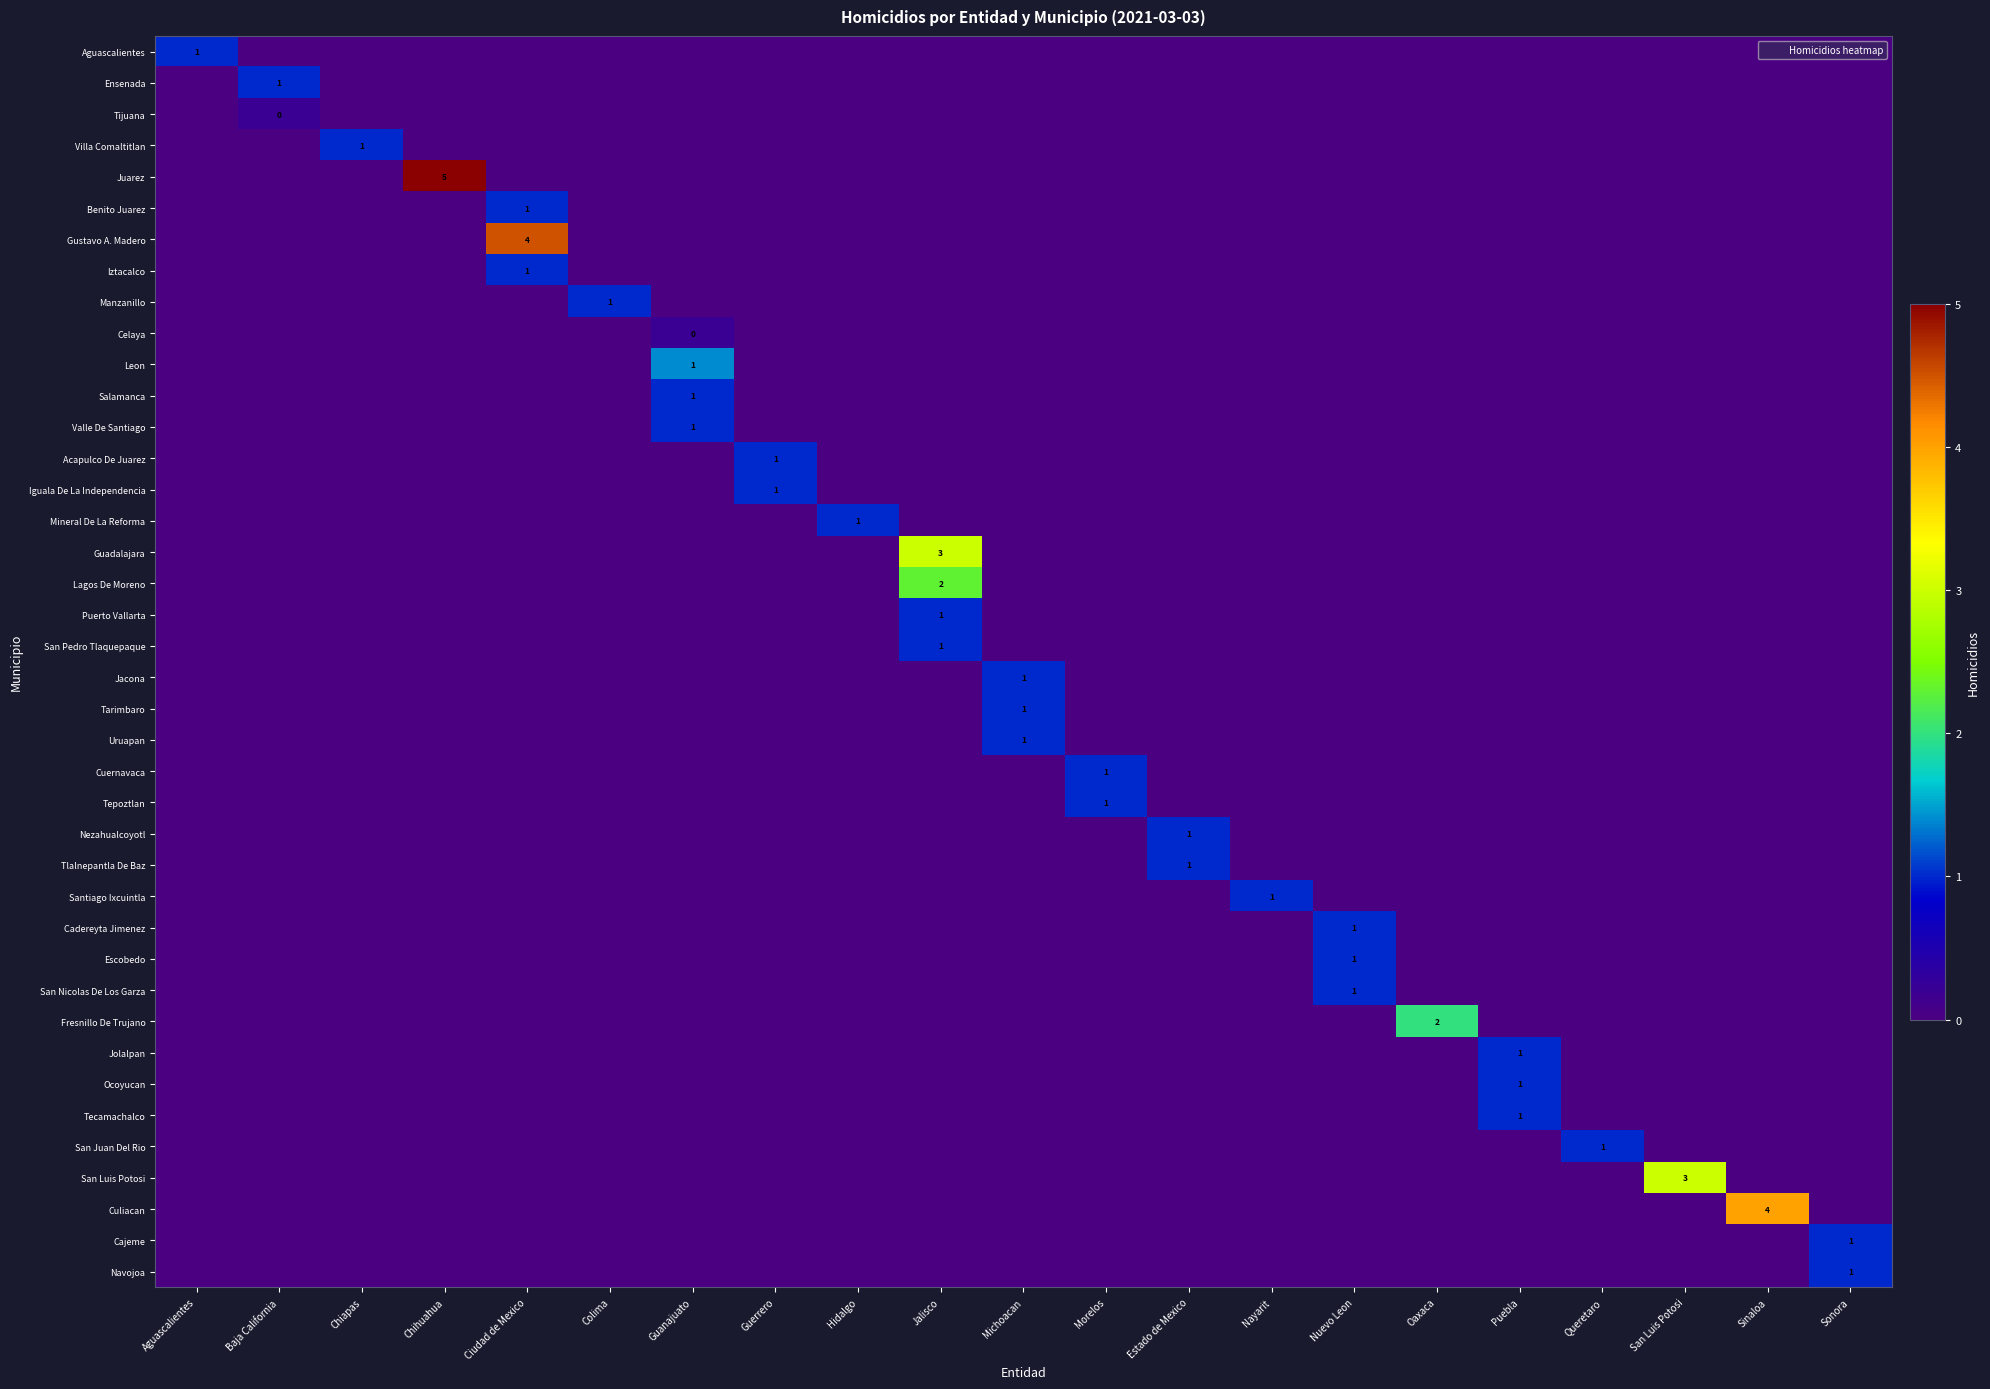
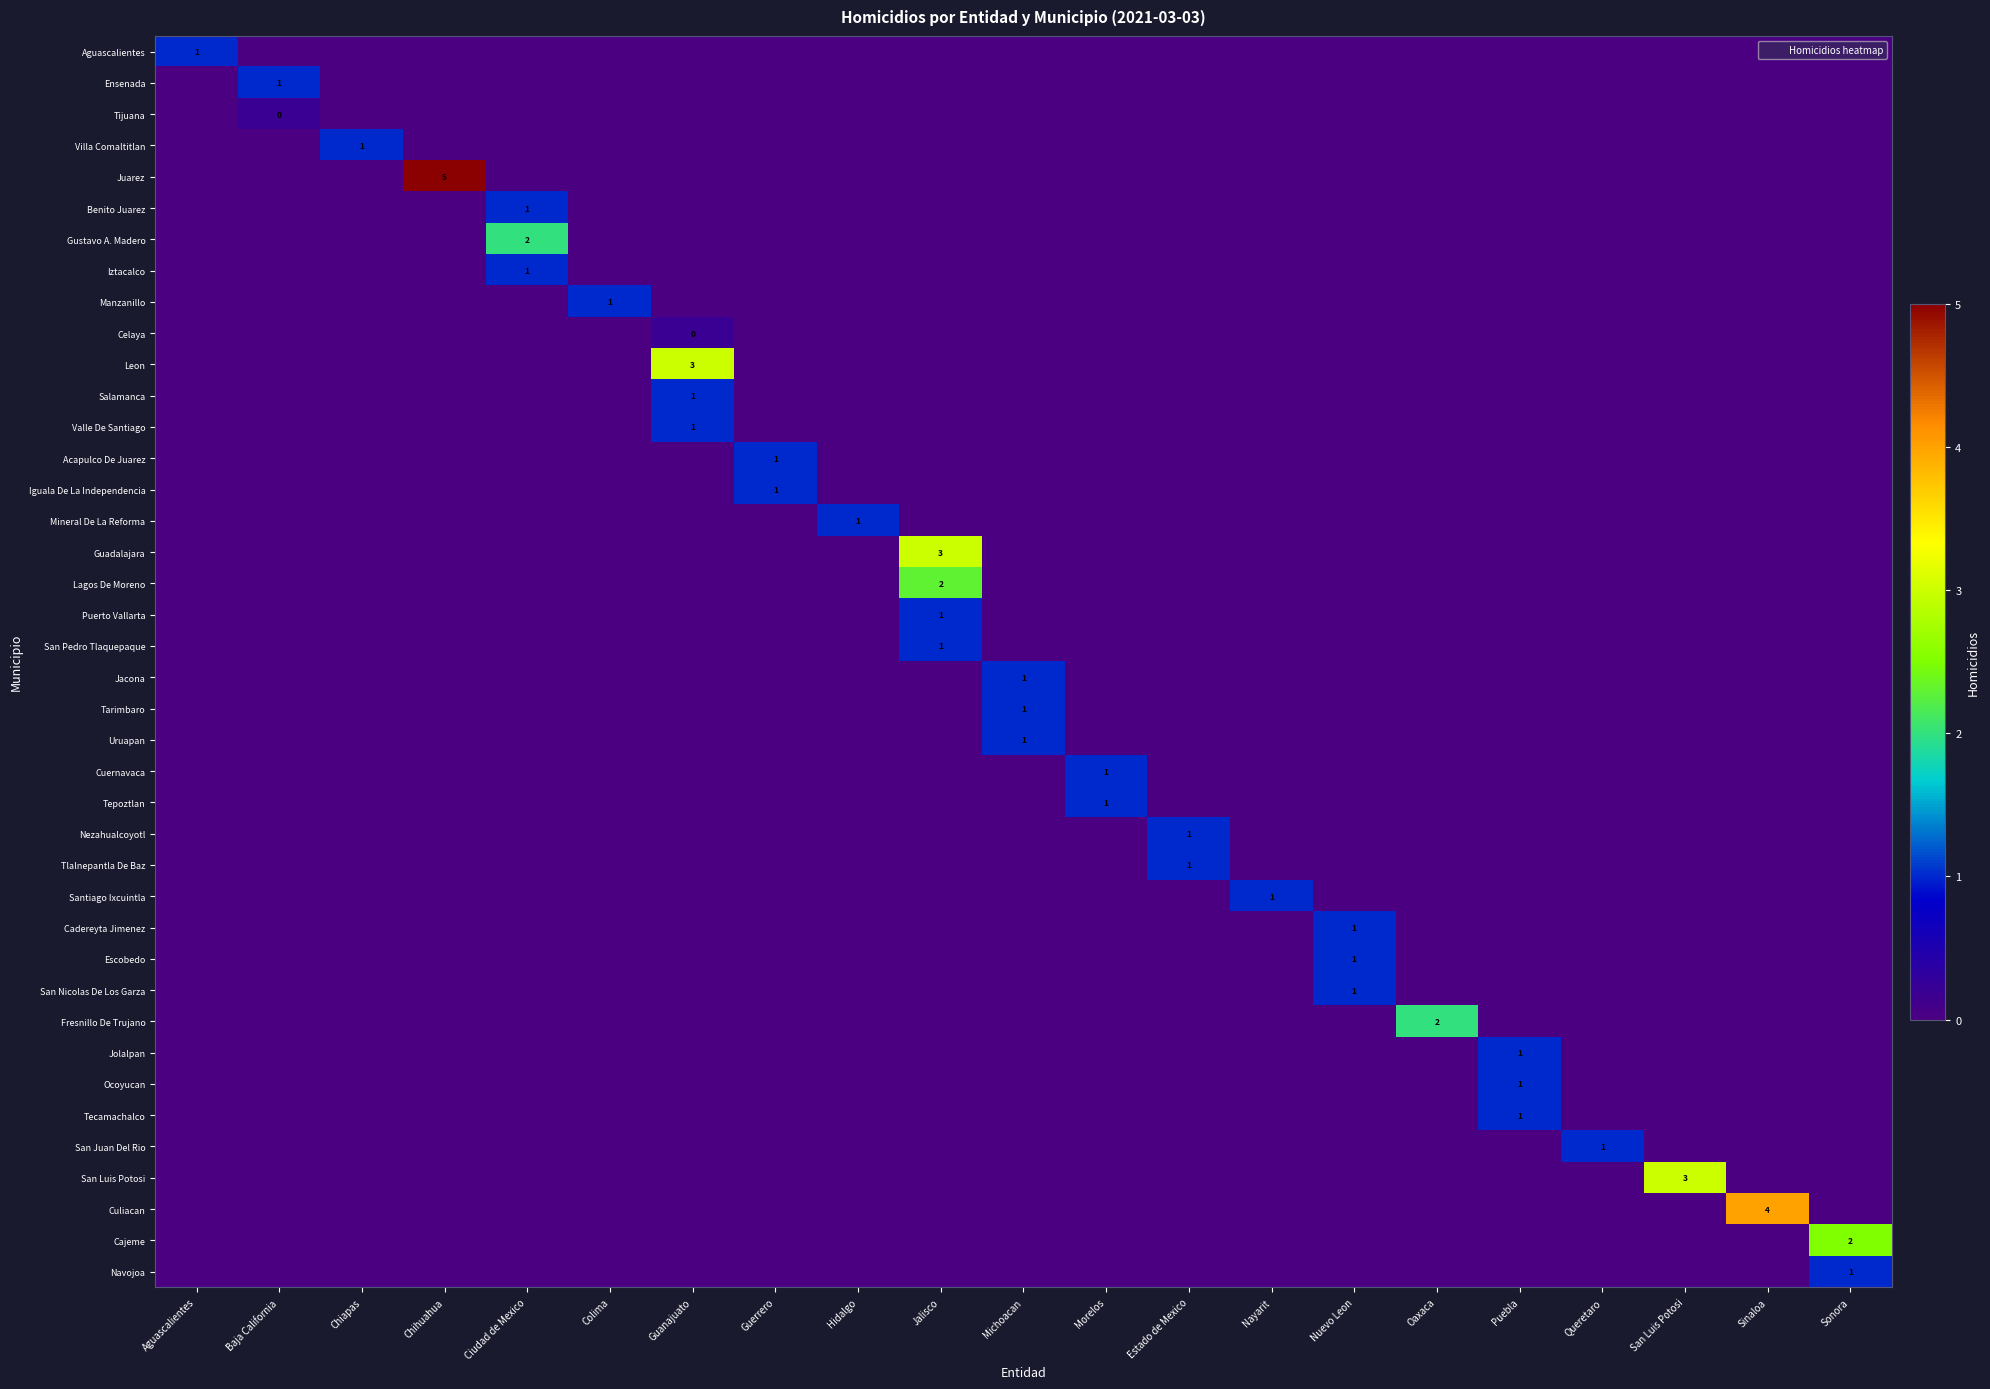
Gustavo A. Madero, Ciudad de Mexico: 4 -> 2
Leon, Guanajuato: 1 -> 3
Cajeme, Sonora: 1 -> 2
